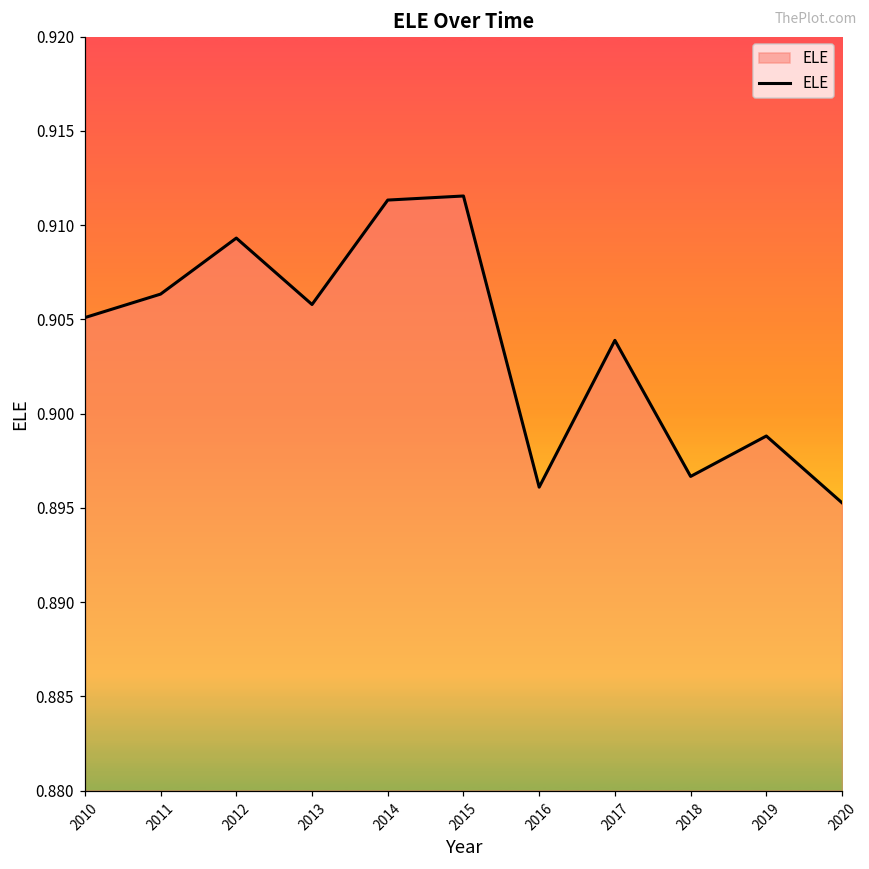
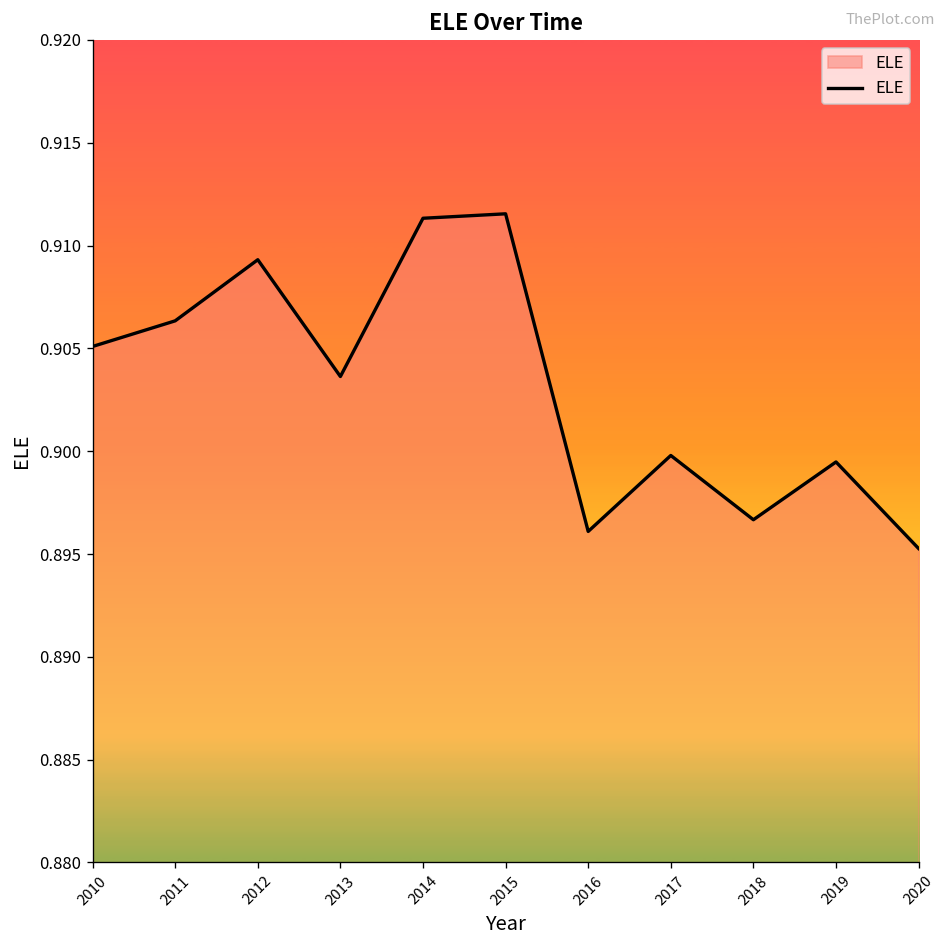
2013: 0.9058 -> 0.9036
2017: 0.9039 -> 0.8998
2019: 0.8988 -> 0.8995
